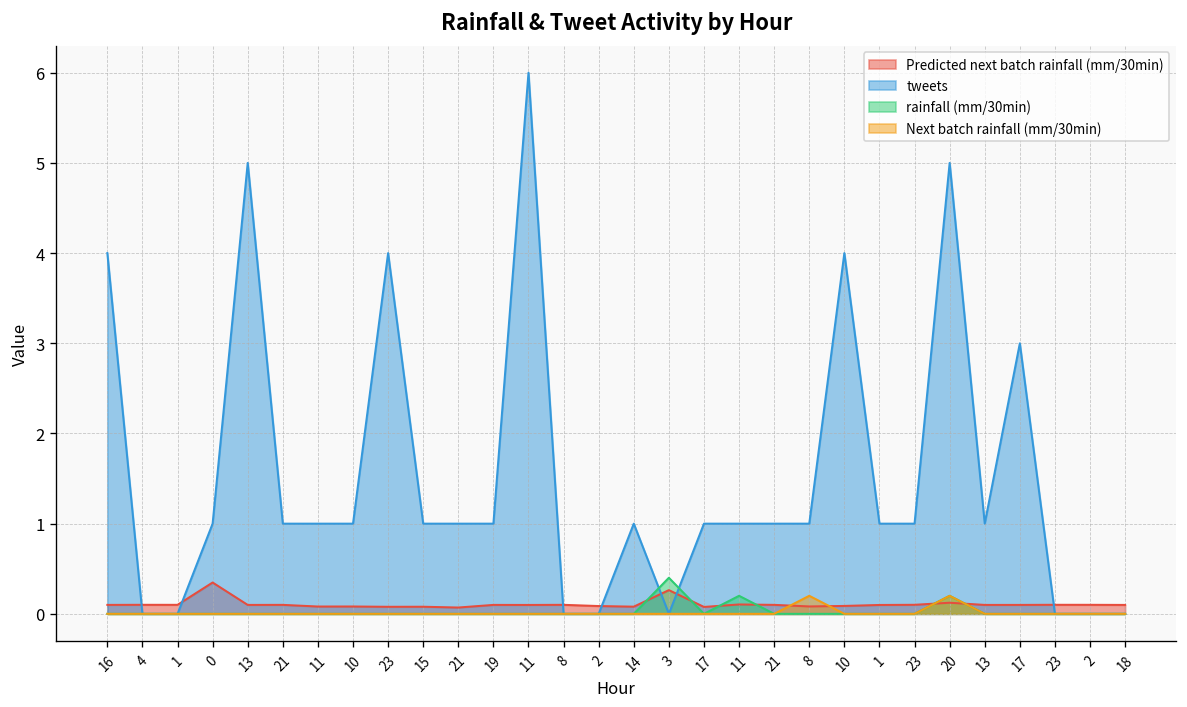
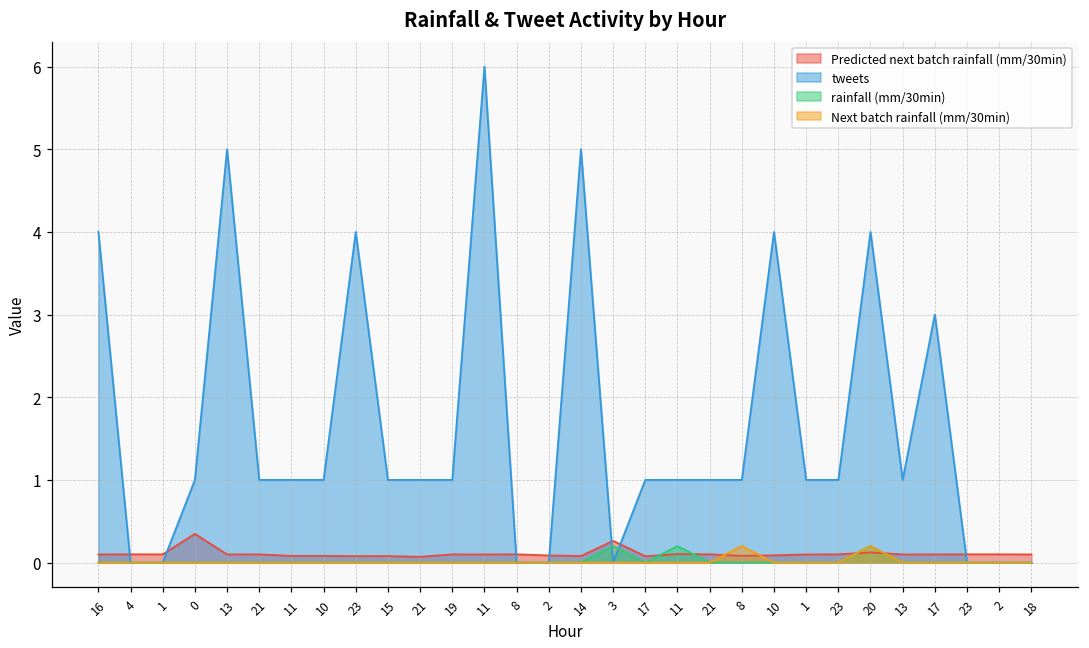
tweets, 14: 1 -> 5
rainfall (mm/30min), 3: 0.4 -> 0.2
tweets, 20: 5 -> 4
